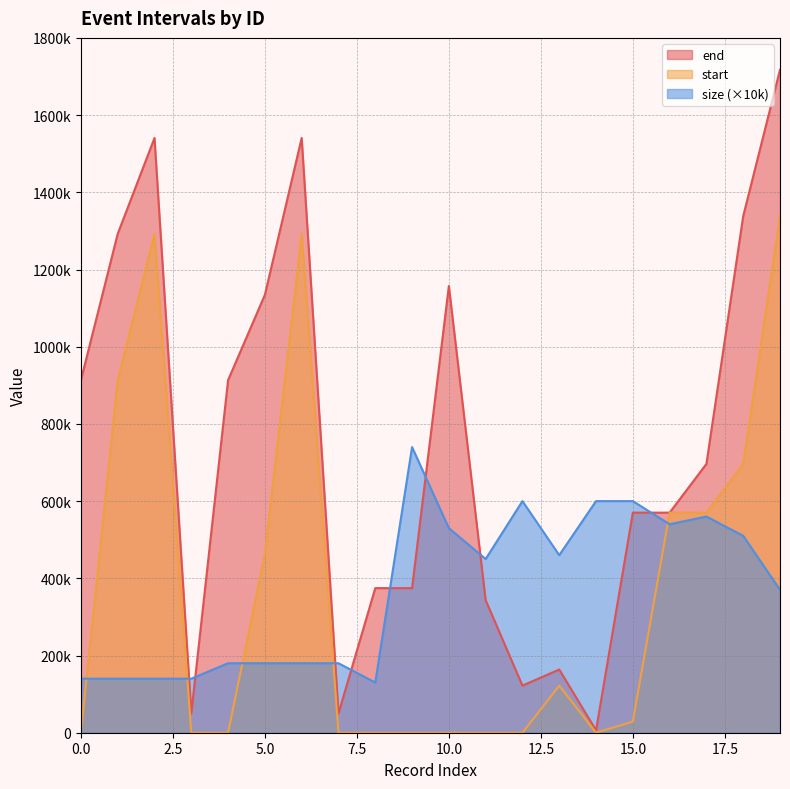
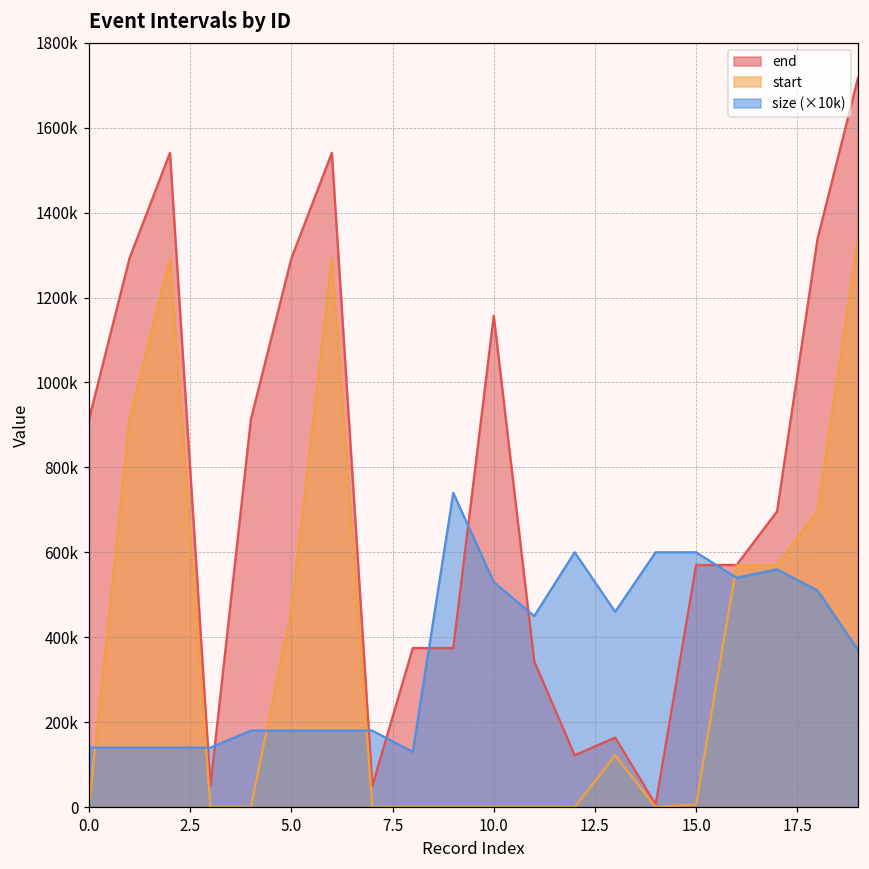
end, 5.0: 1130000 -> 1290000
start, 15.0: 30000 -> 10000
